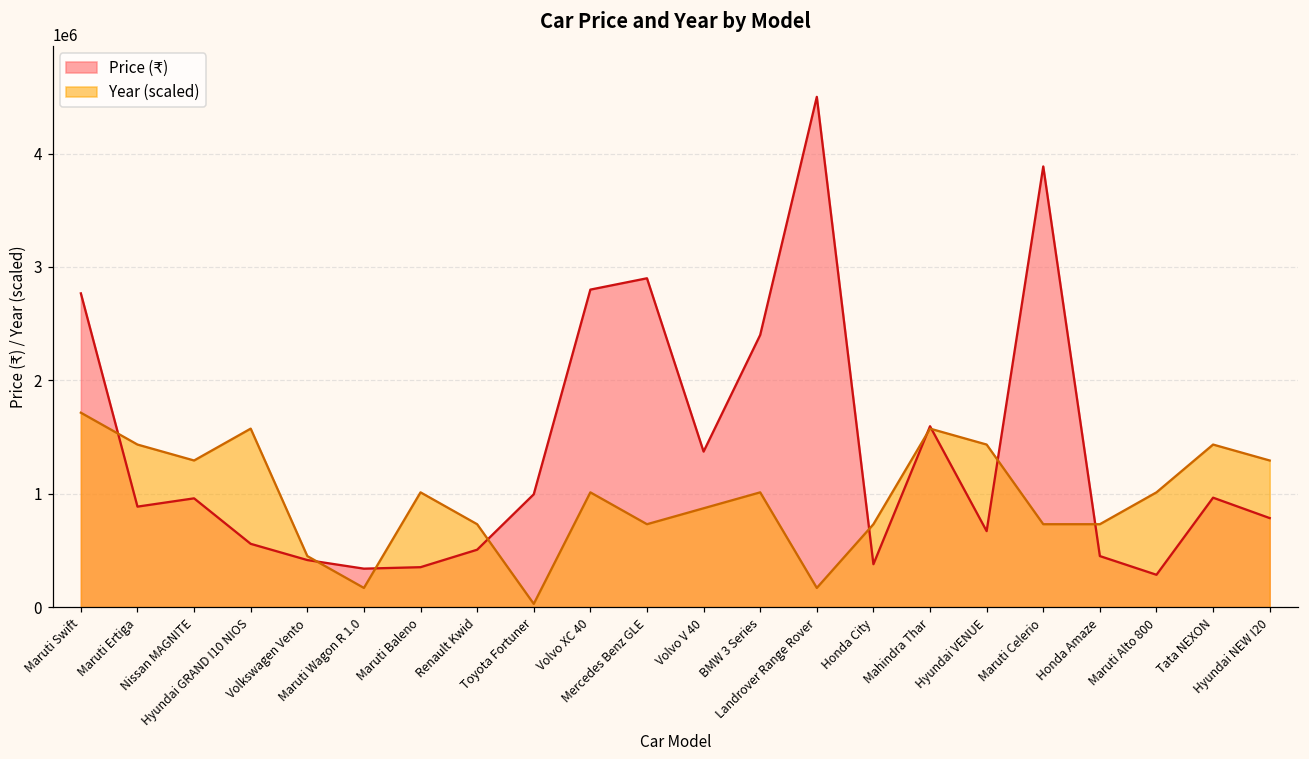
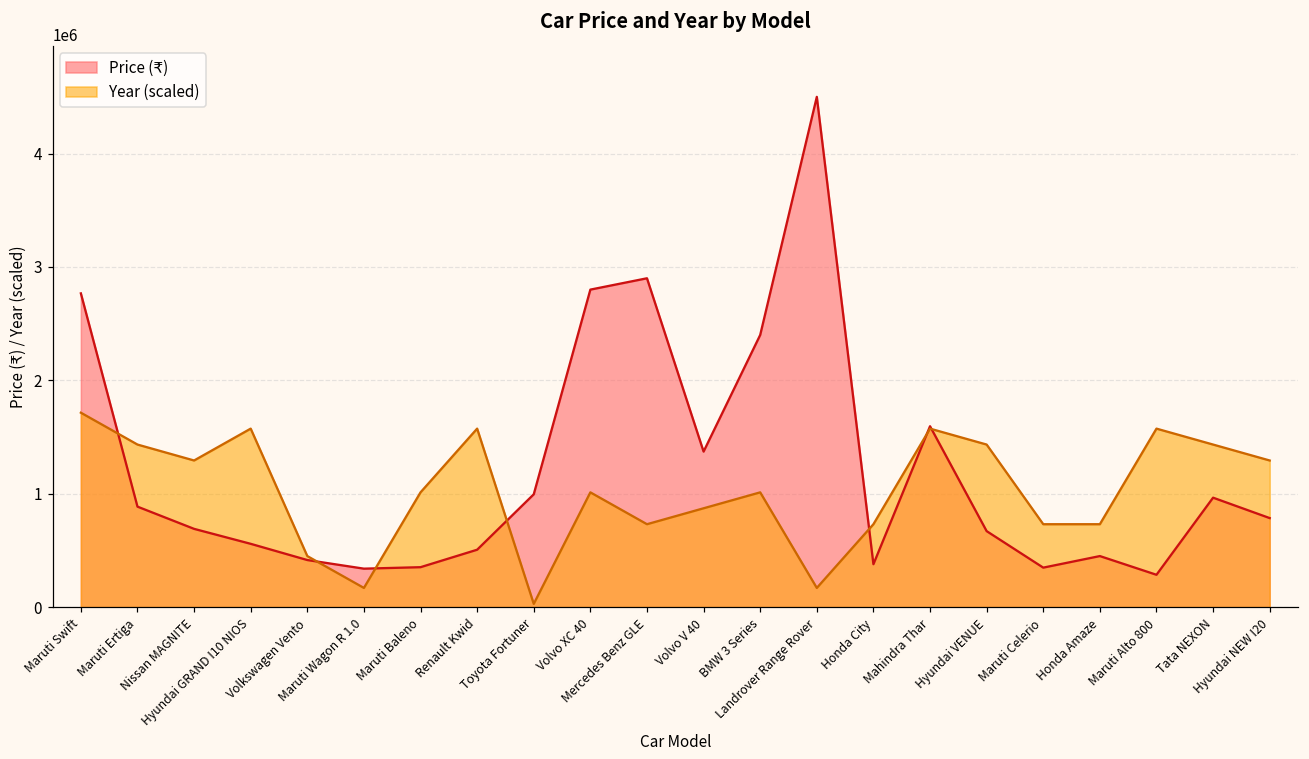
Price (₹), Nissan MAGNITE: 960000 -> 690000
Year (scaled), Renault Kwid: 730000 -> 1570000
Price (₹), Maruti Celerio: 3890000 -> 350000
Year (scaled), Maruti Alto 800: 1010000 -> 1570000
